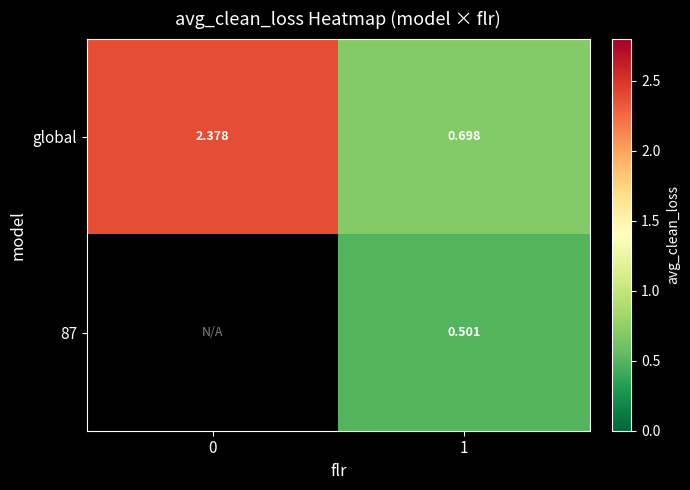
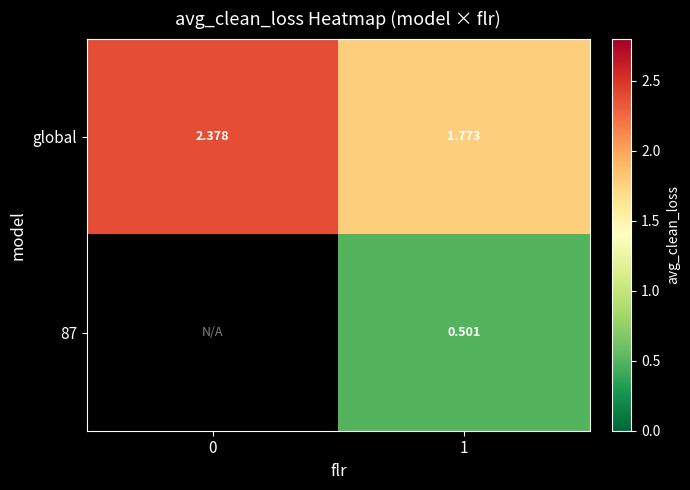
global, 1: 0.698 -> 1.773
